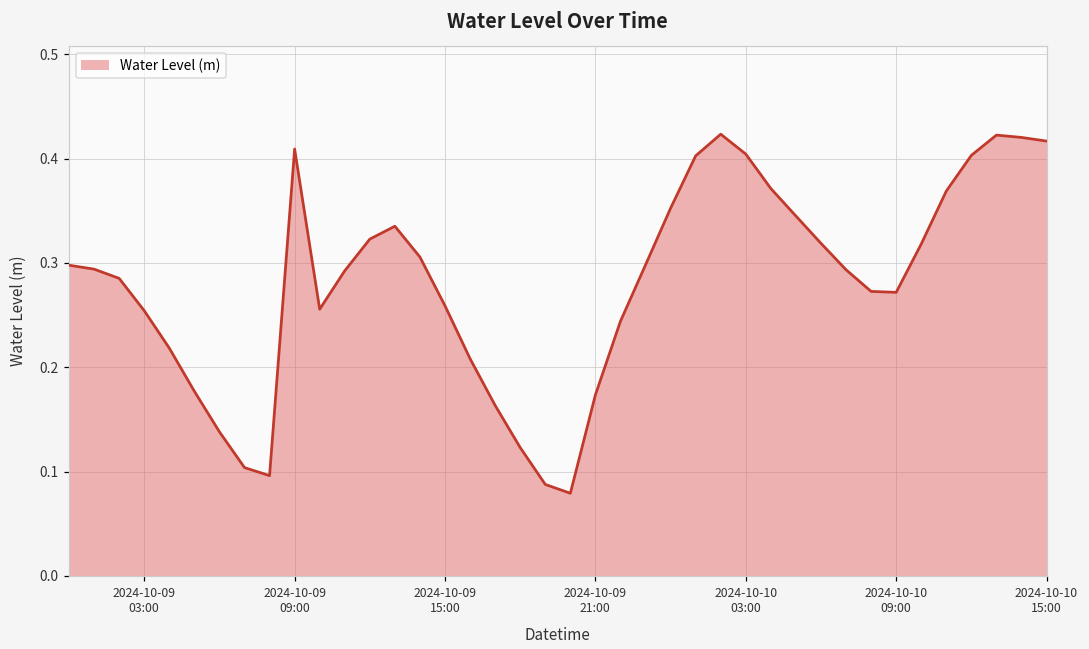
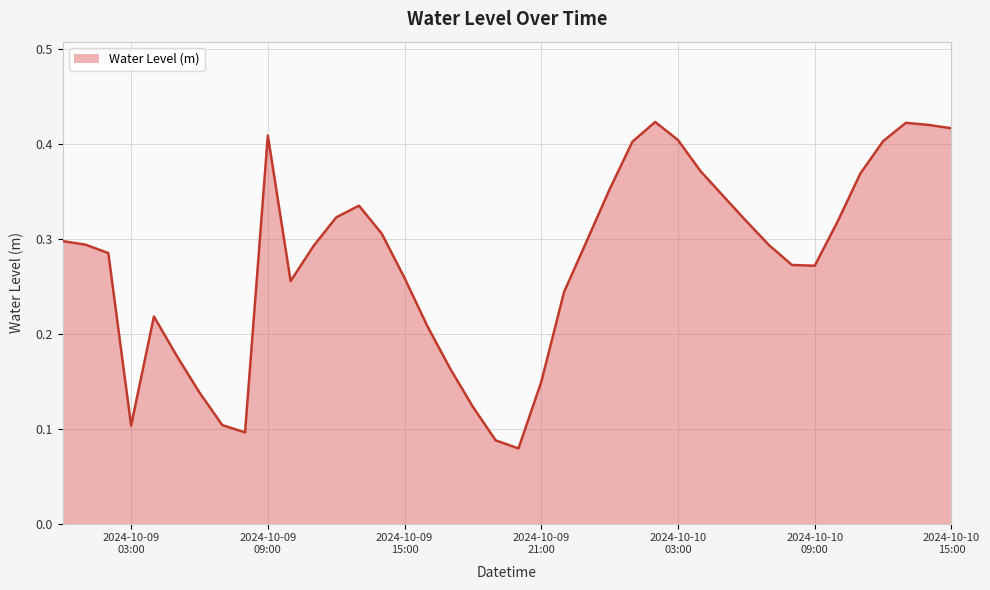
2024-10-09 03:00: 0.25 -> 0.10
2024-10-09 21:00: 0.17 -> 0.15
